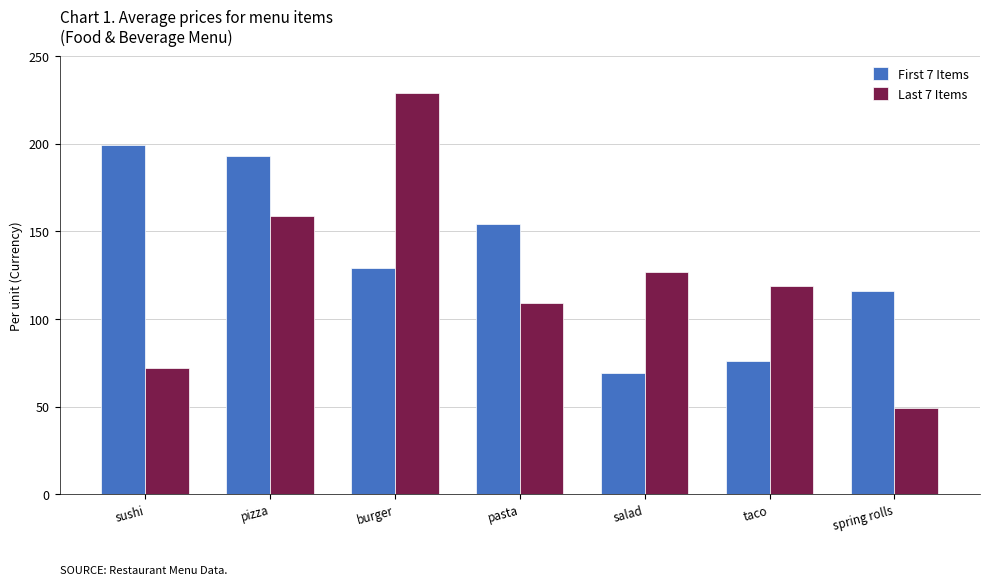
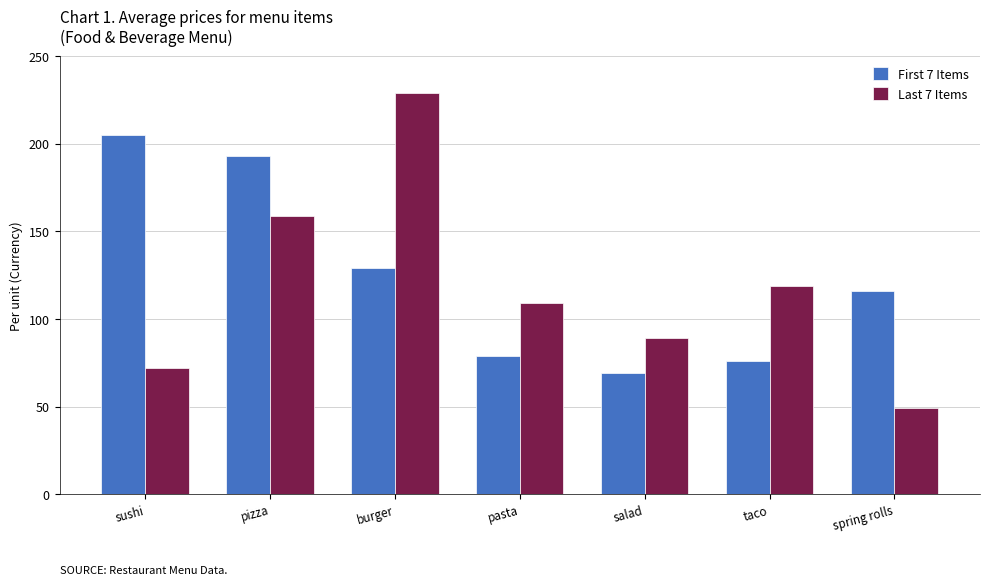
First 7 Items, sushi: 199 -> 205
First 7 Items, pasta: 154 -> 79
Last 7 Items, salad: 127 -> 89
